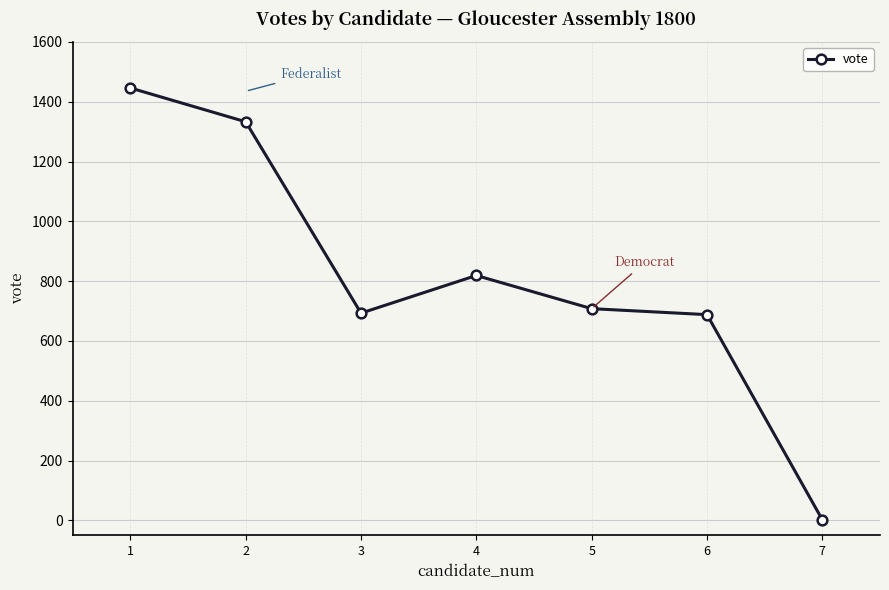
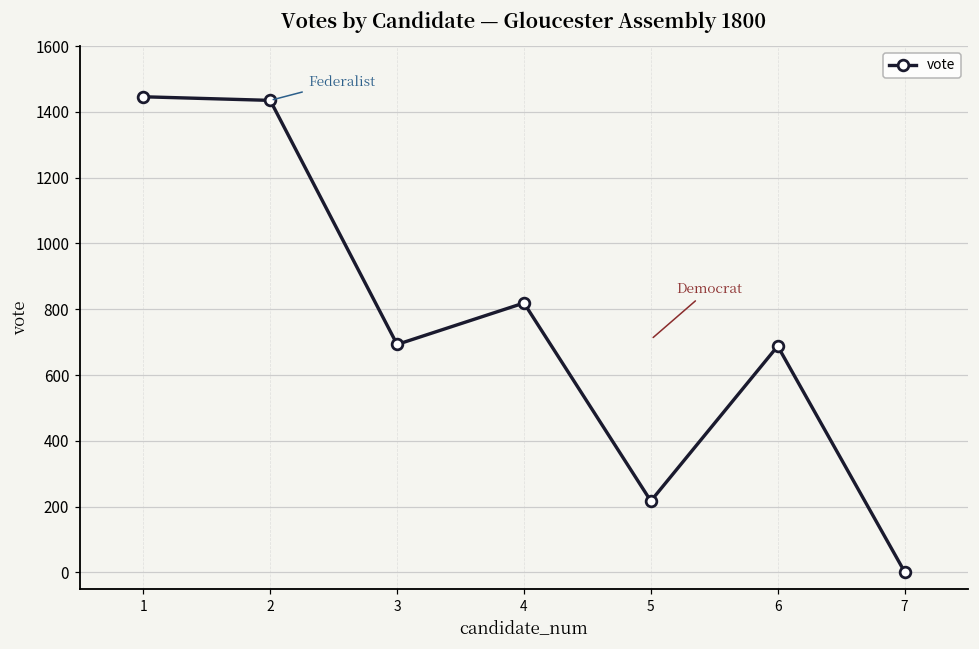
2: 1330 -> 1440
5: 710 -> 220
